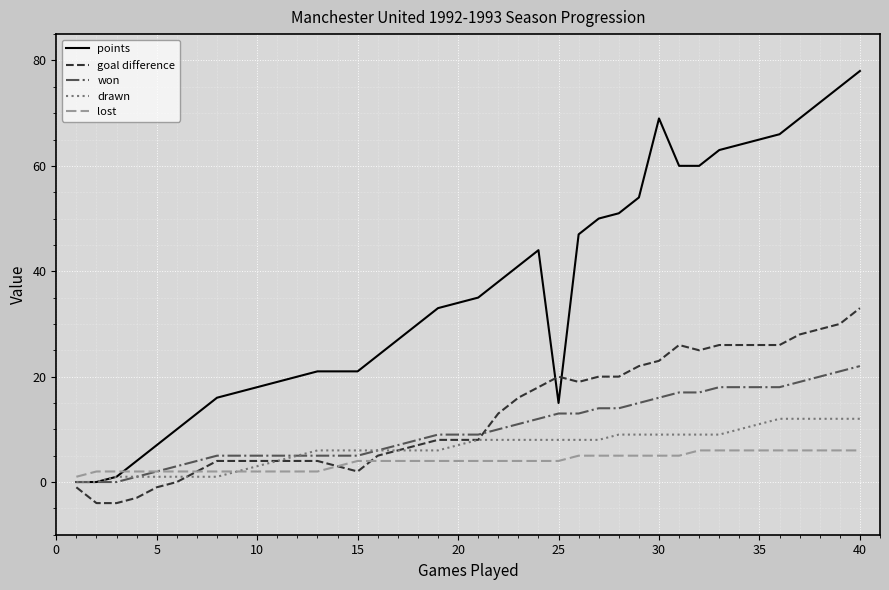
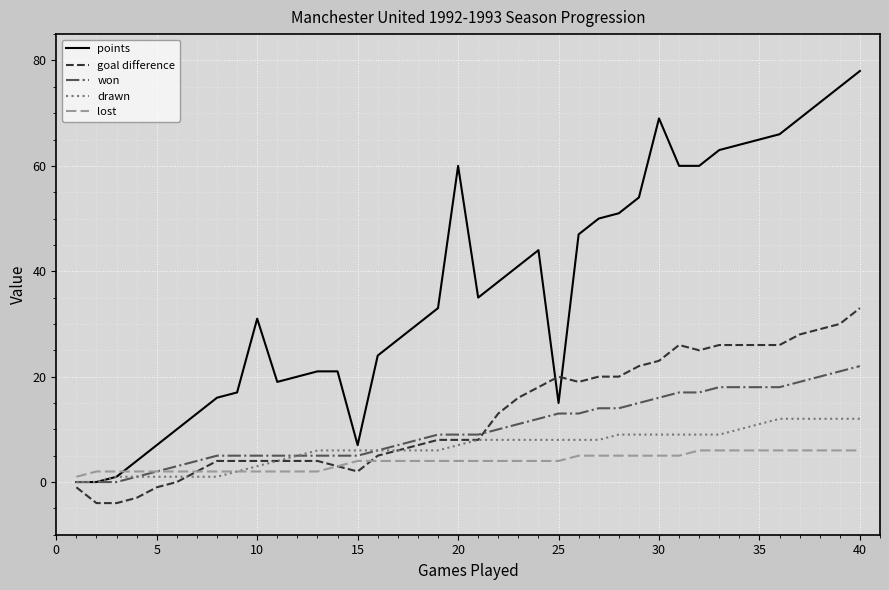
points, 10: 18 -> 31
points, 15: 21 -> 7
points, 20: 34 -> 60
